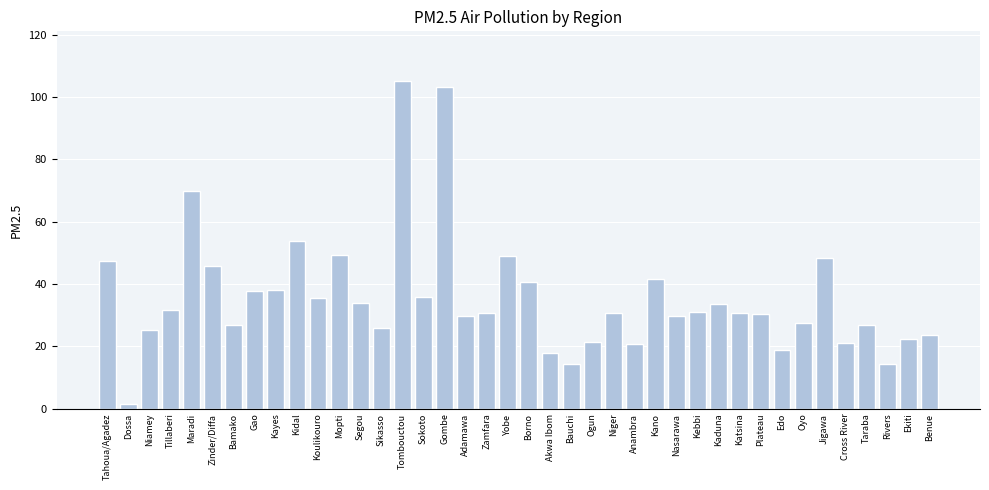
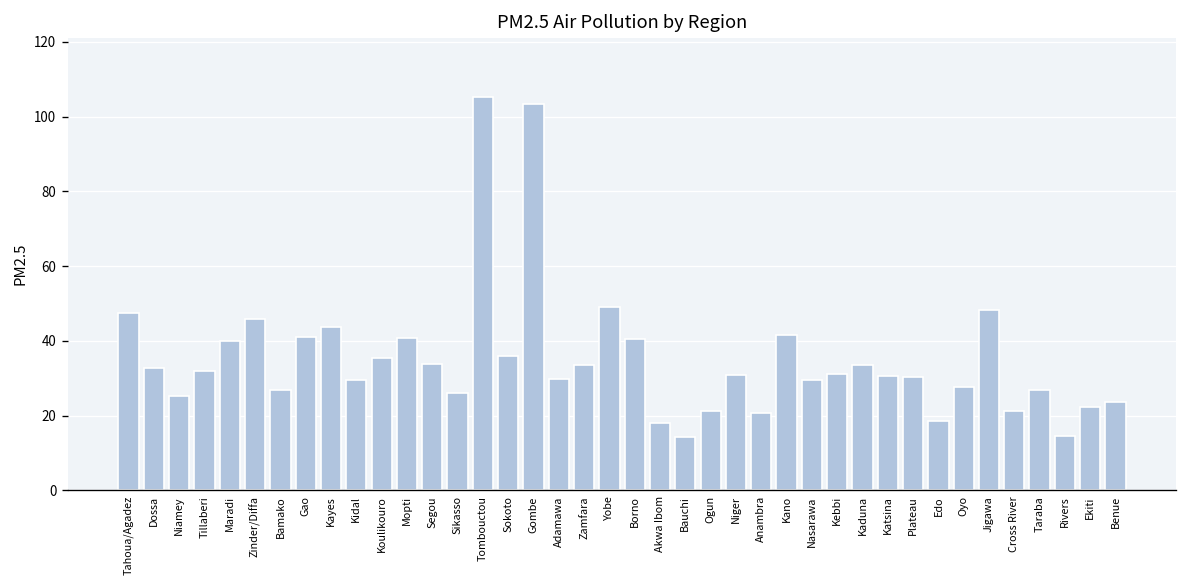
Dossa: 2 -> 33
Maradi: 70 -> 40
Gao: 38 -> 41
Kayes: 38 -> 44
Kidal: 54 -> 29
Mopti: 49 -> 41
Zamfara: 31 -> 34
